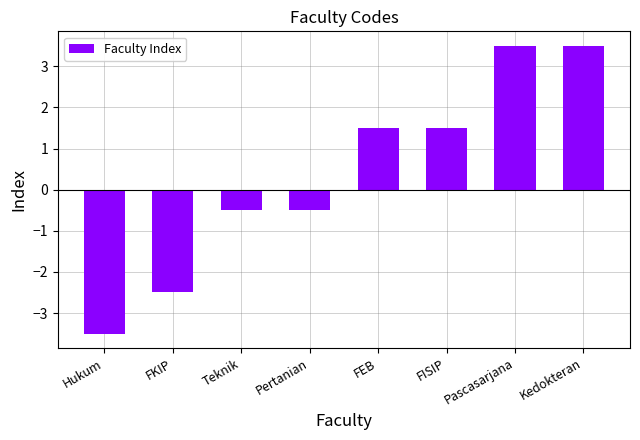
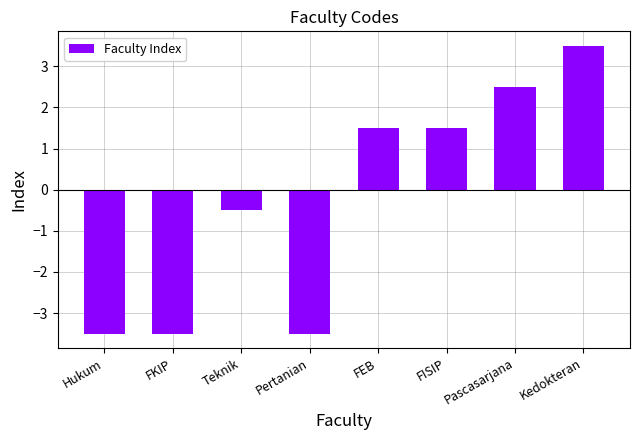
FKIP: -2.5 -> -3.5
Pertanian: -0.5 -> -3.5
Pascasarjana: 3.5 -> 2.5
